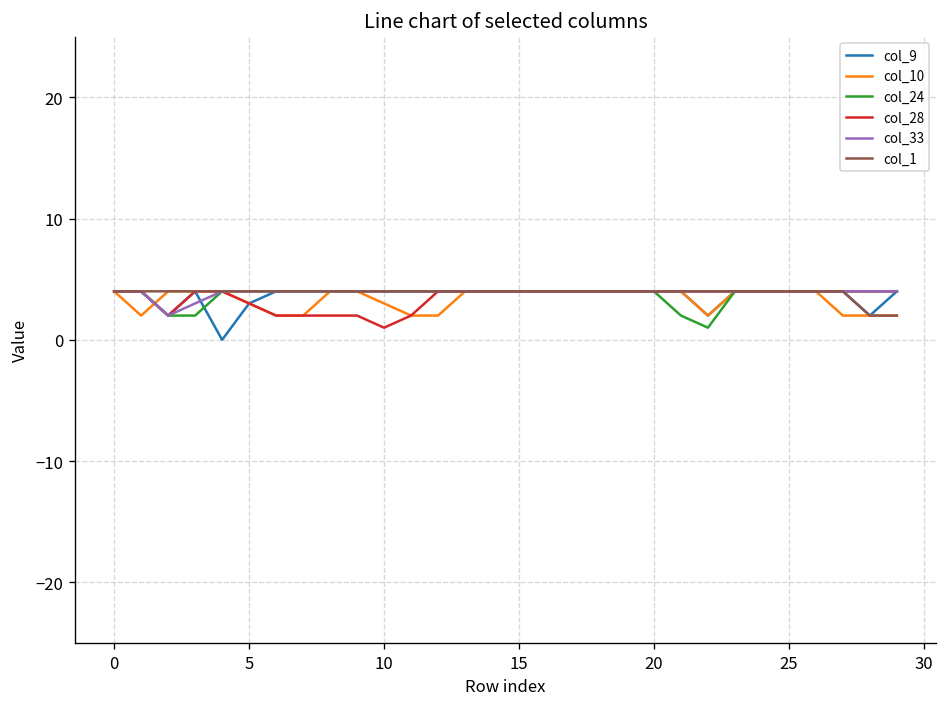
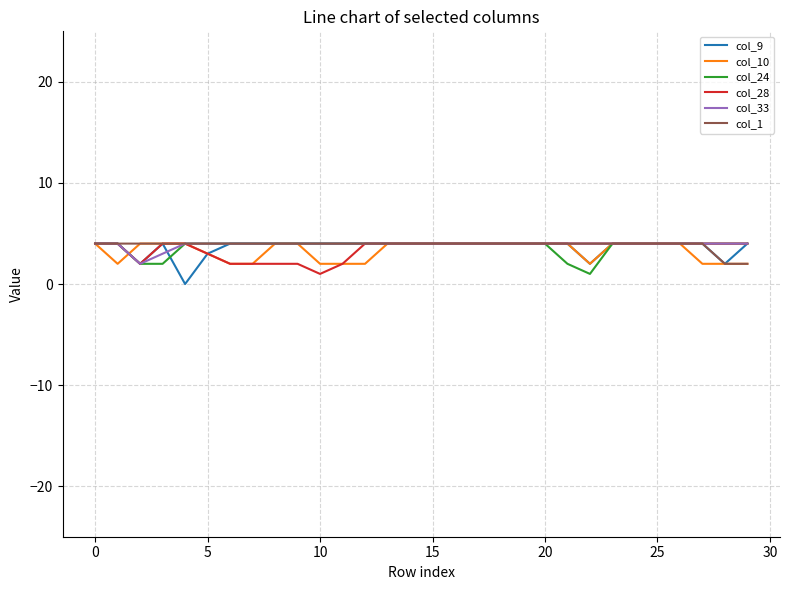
col_10, 10: 3 -> 2
